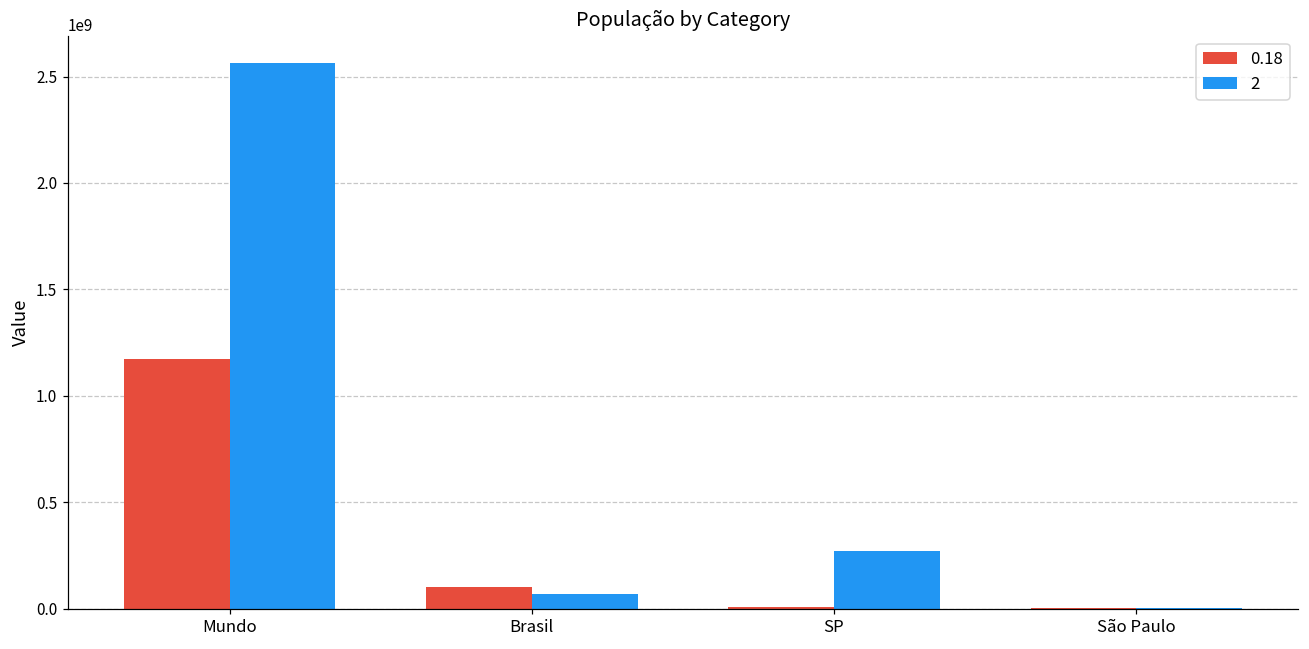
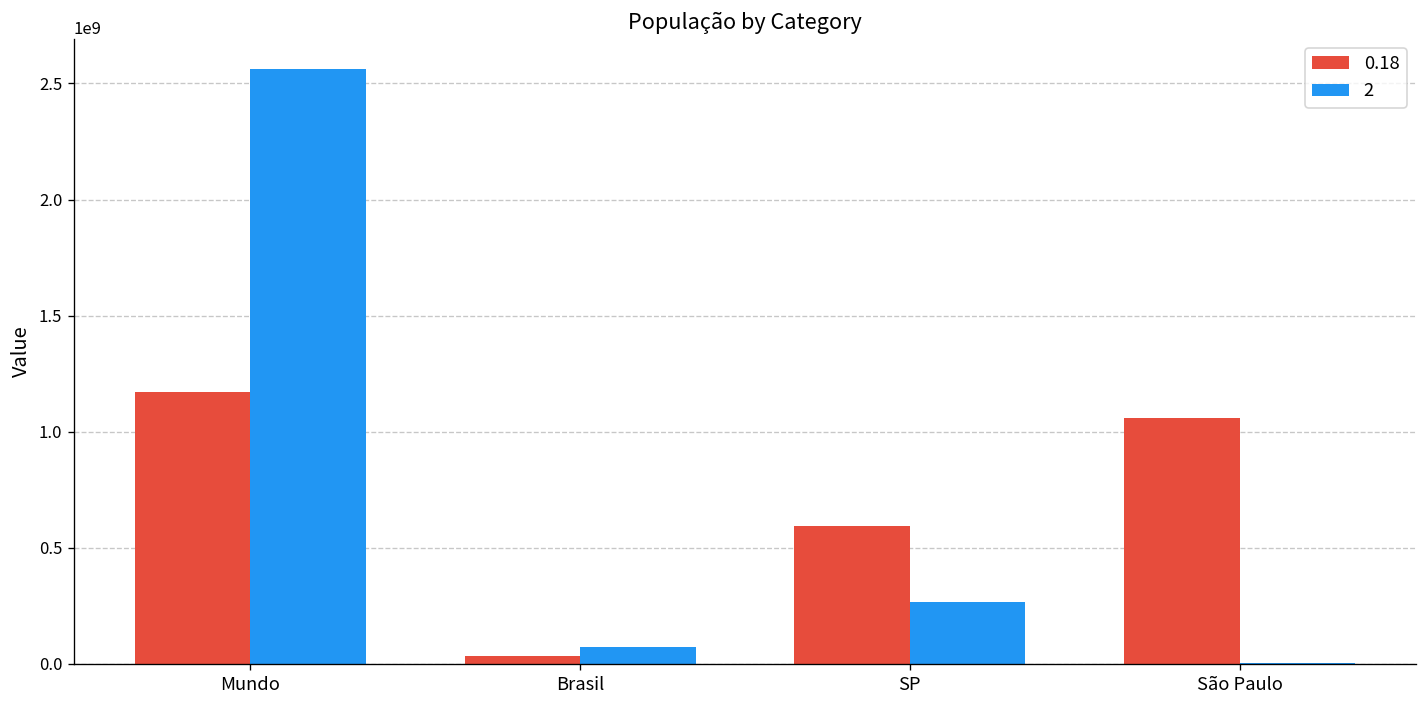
0.18, Brasil: 100000000 -> 40000000
0.18, SP: 10000000 -> 590000000
0.18, São Paulo: 0 -> 1060000000
